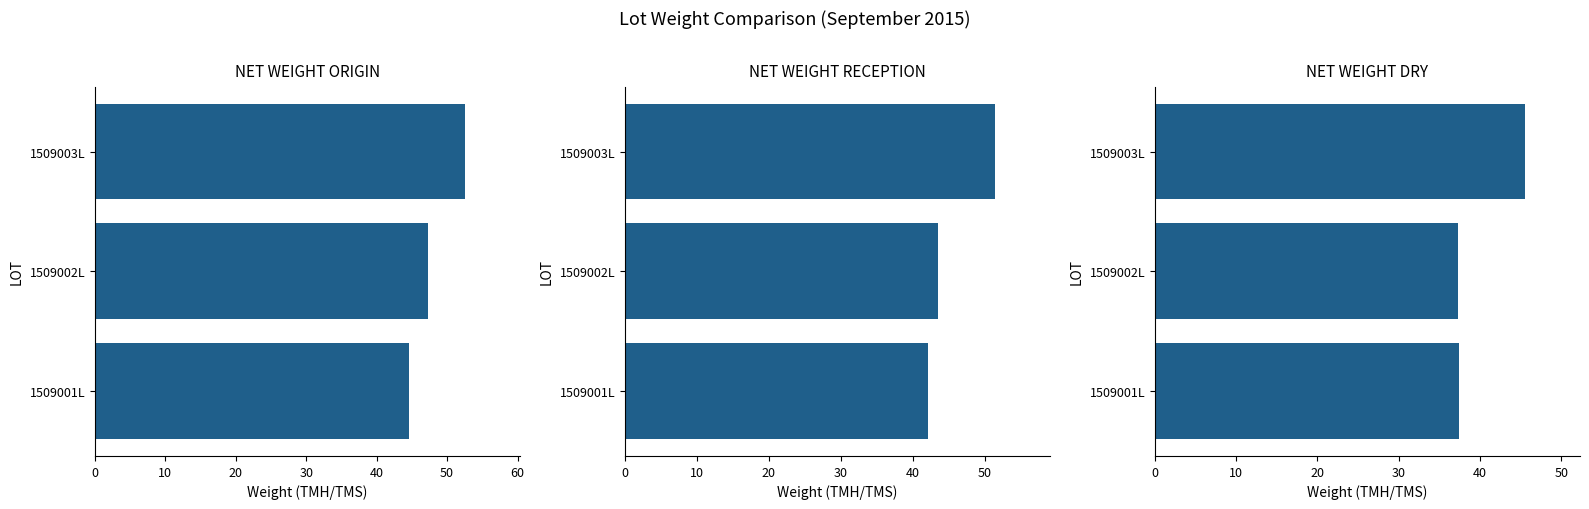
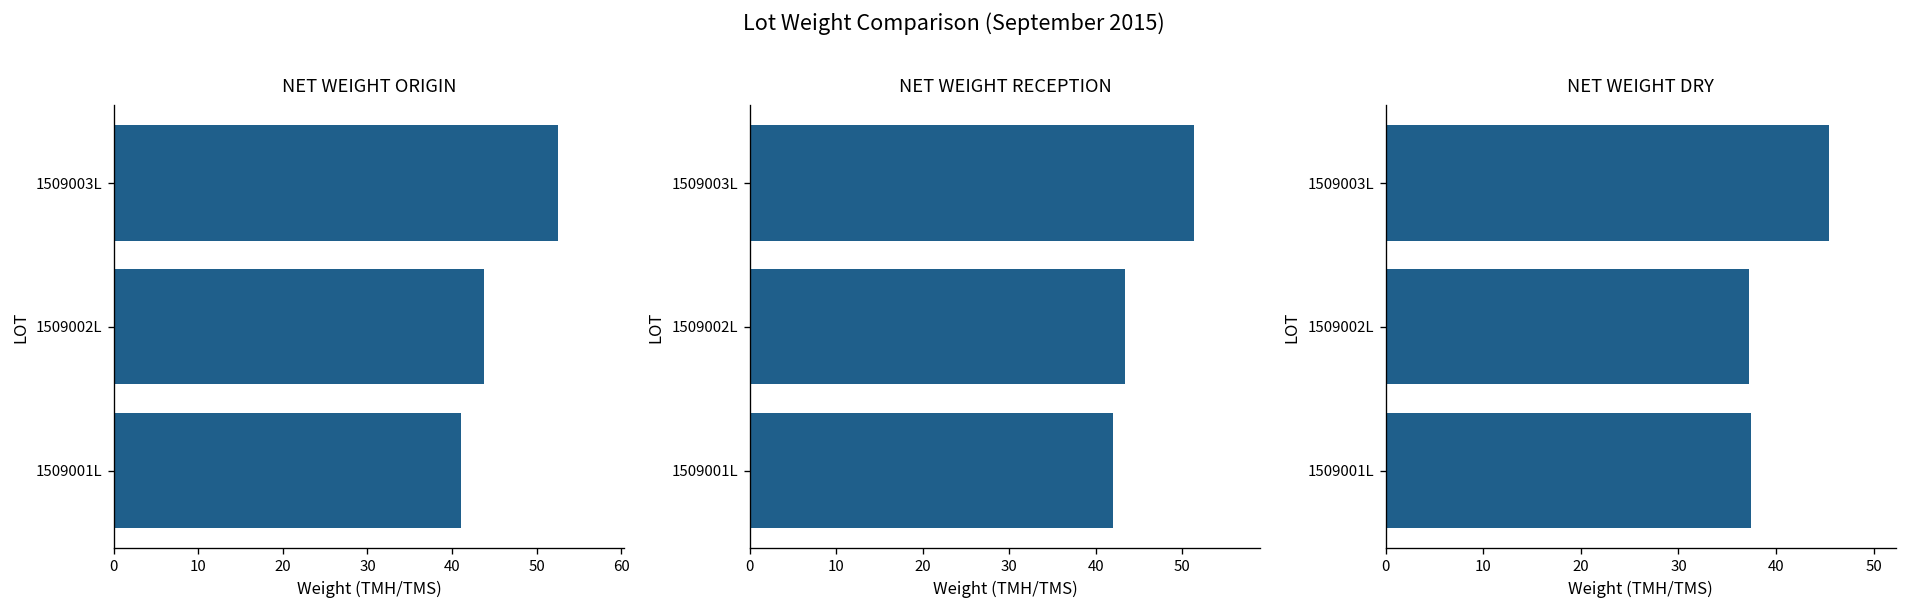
NET WEIGHT ORIGIN, 1509002L: 47 -> 44
NET WEIGHT ORIGIN, 1509001L: 45 -> 41
